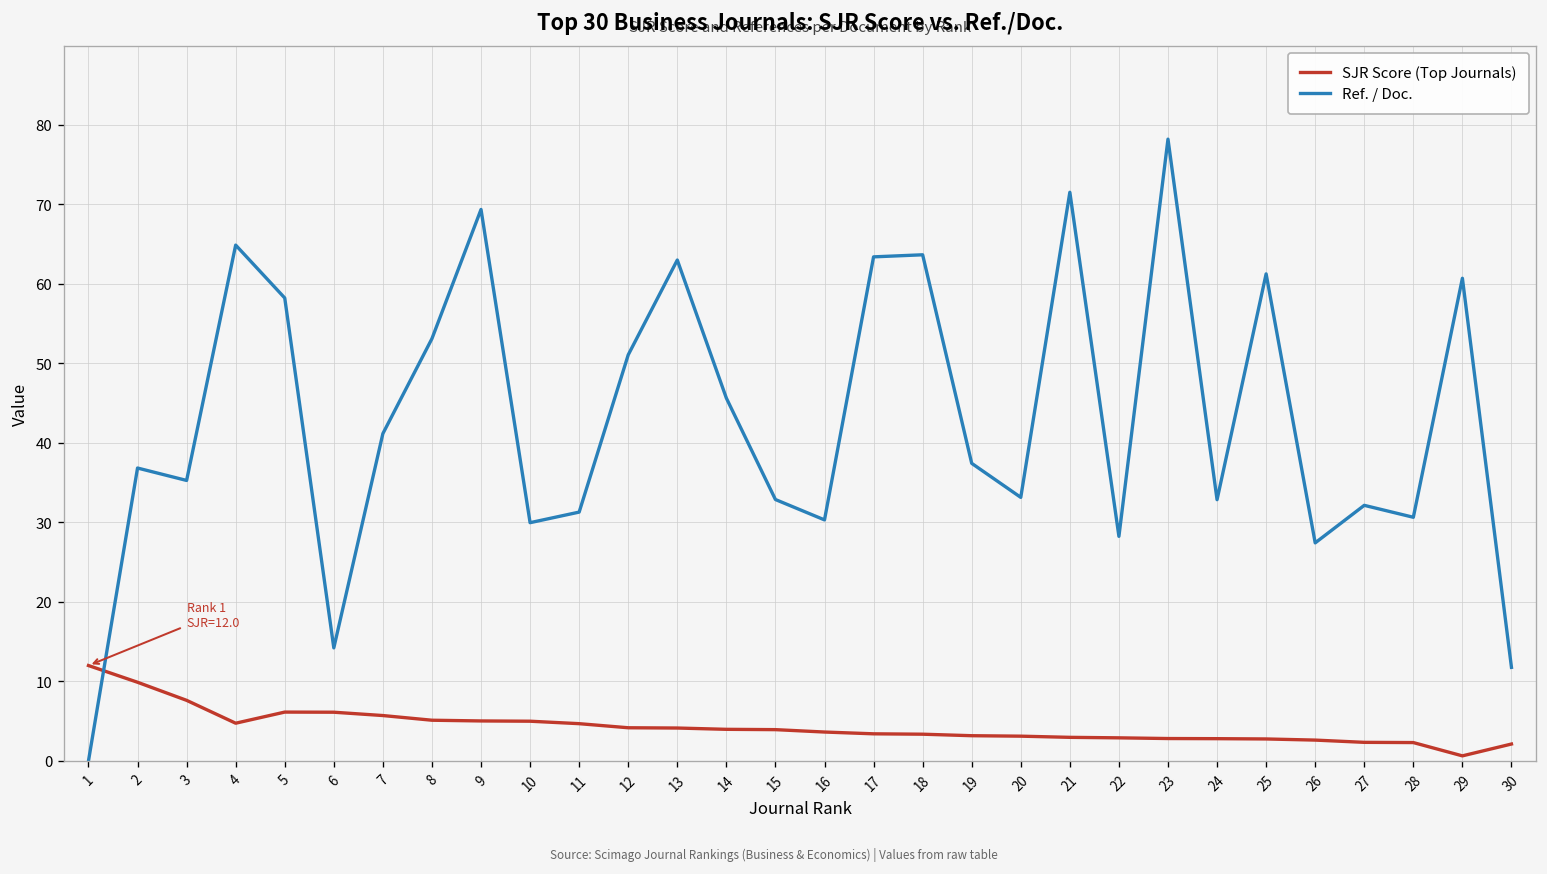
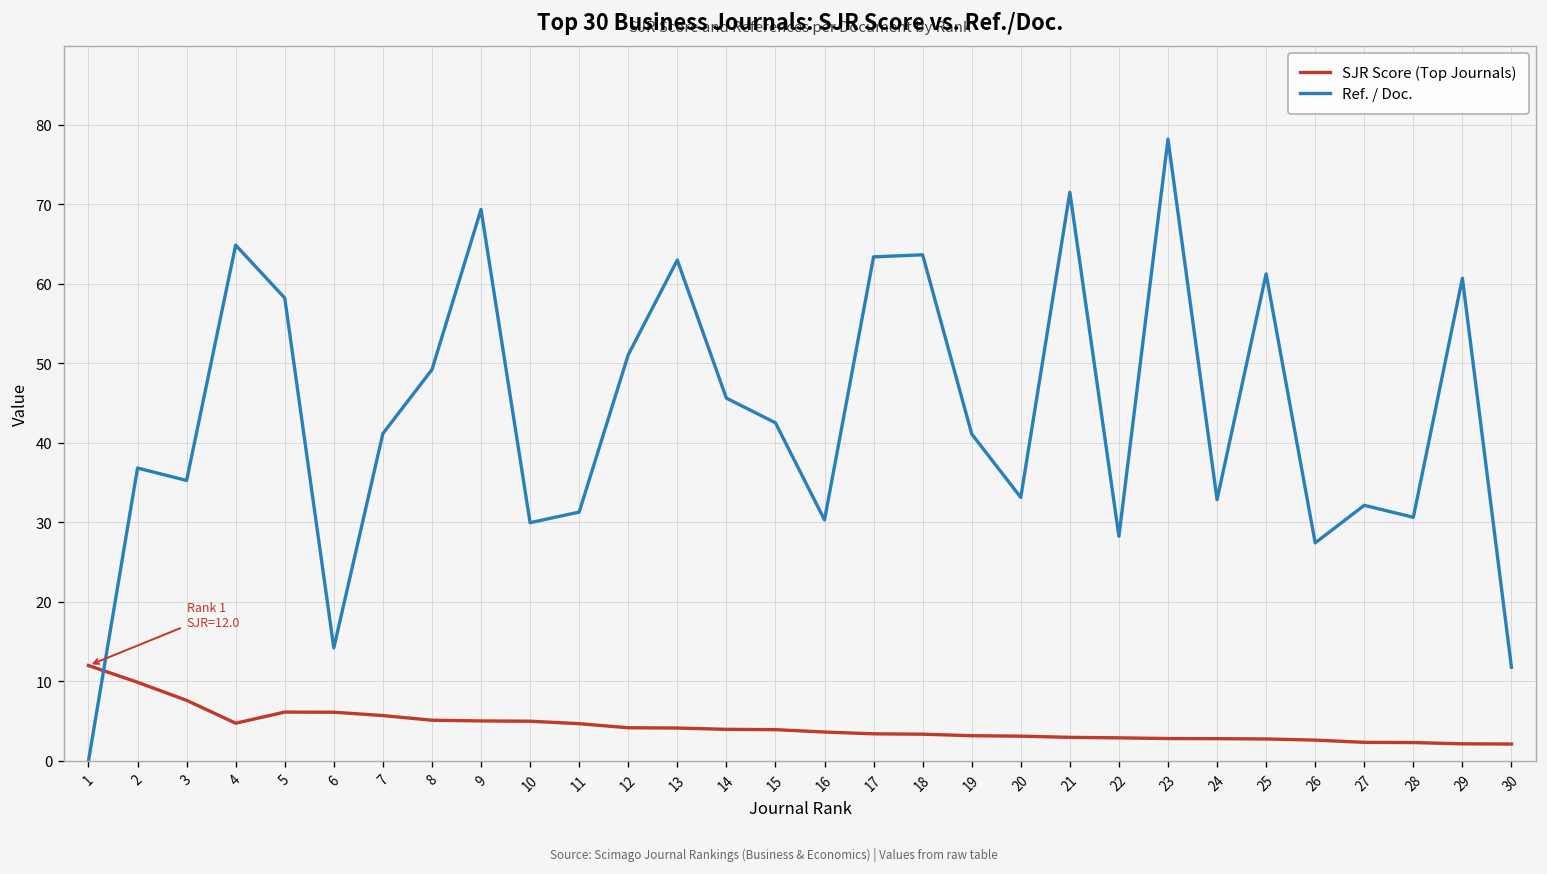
Ref. / Doc., 8: 53 -> 49
Ref. / Doc., 15: 33 -> 43
Ref. / Doc., 19: 37 -> 41
SJR Score (Top Journals), 29: 1 -> 2
